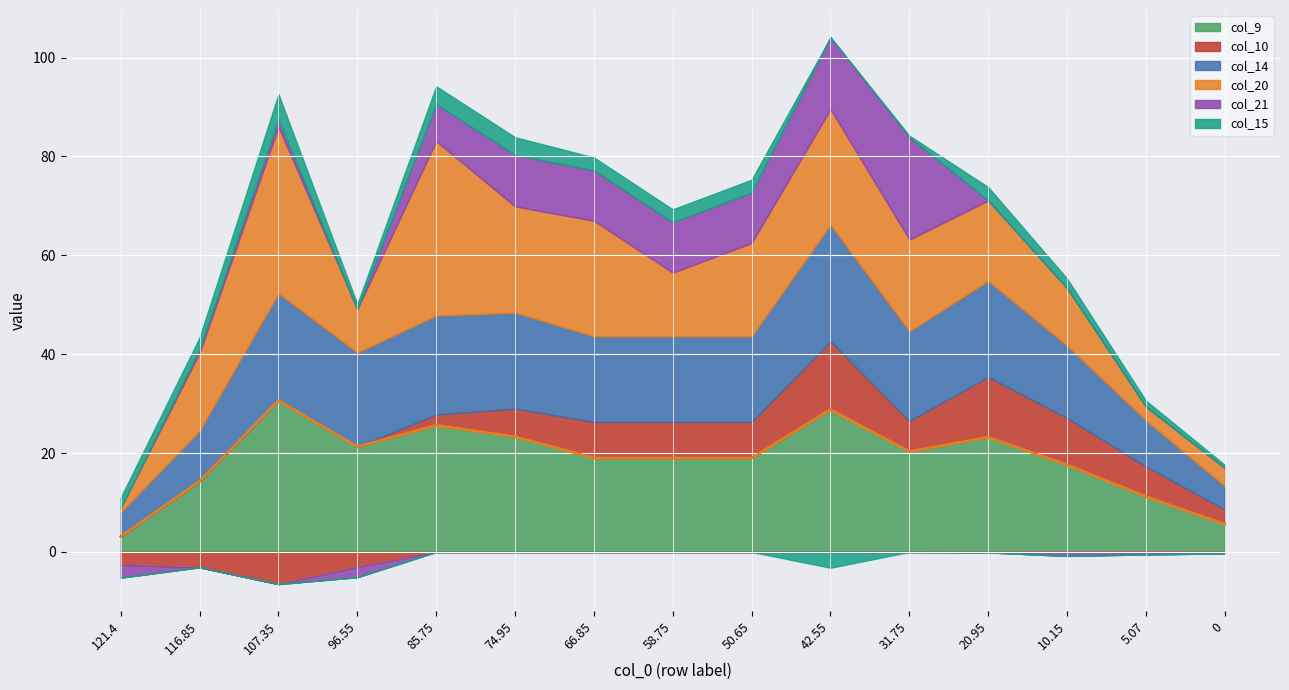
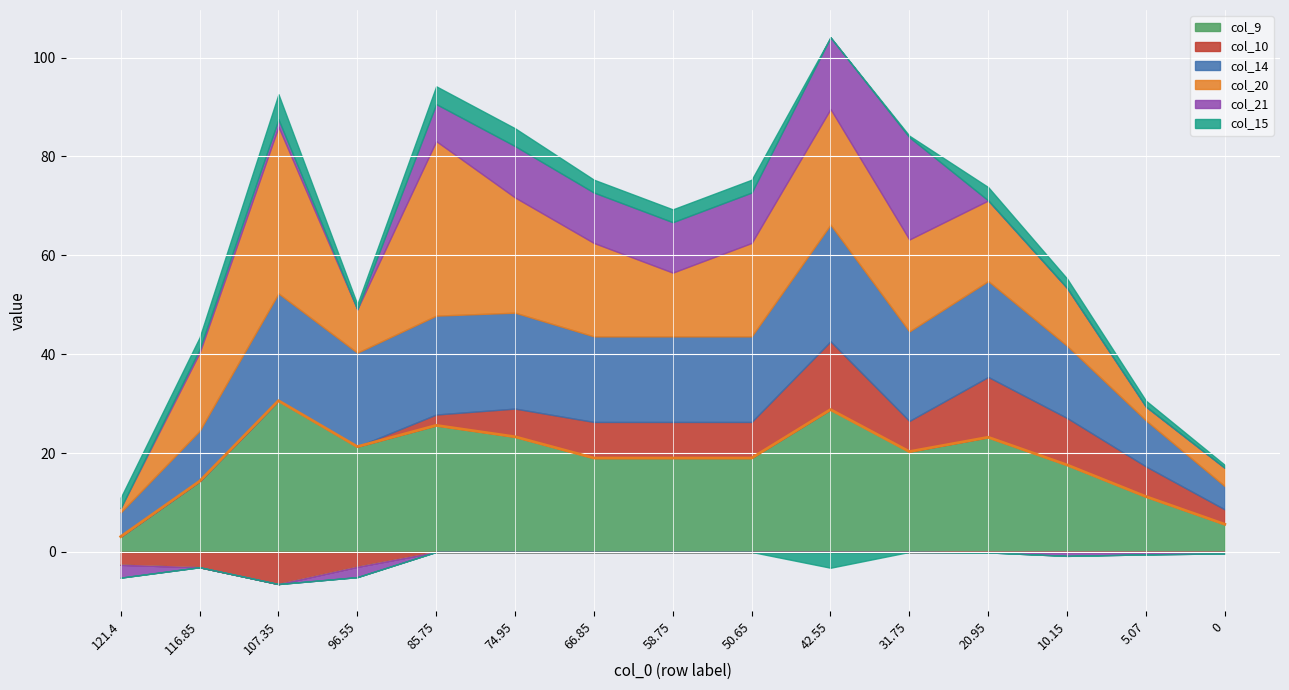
col_20, 74.95: 22 -> 23
col_20, 66.85: 23 -> 19
